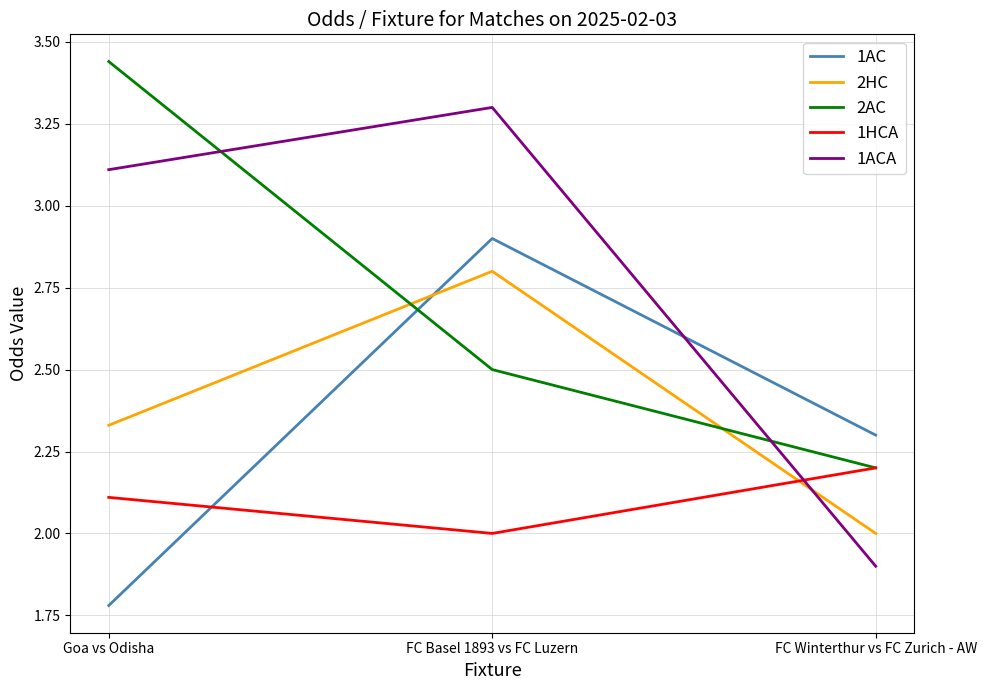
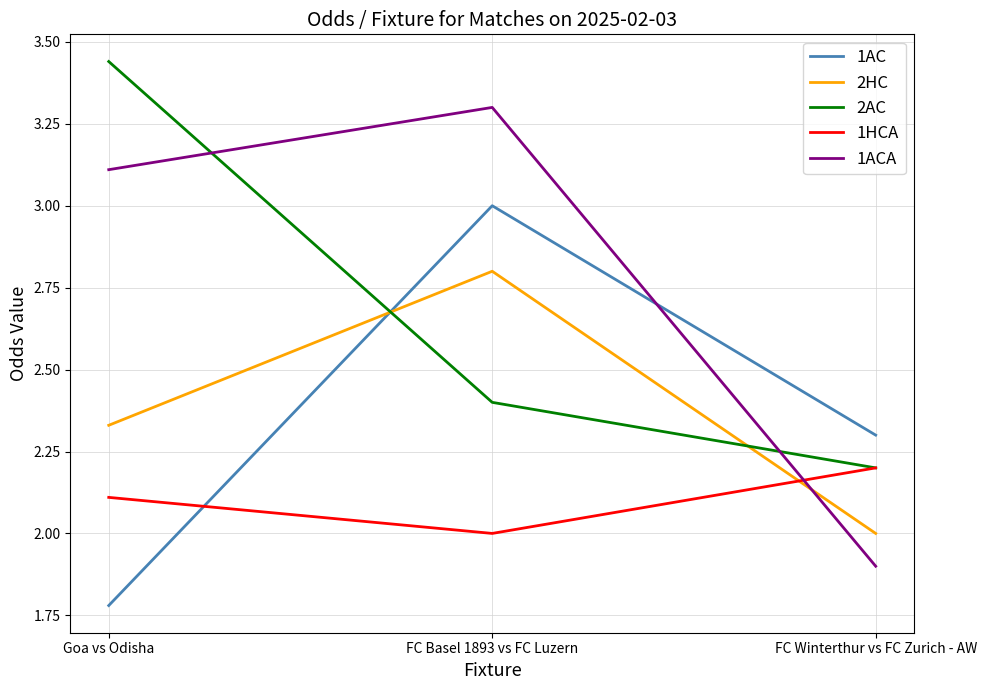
1AC, FC Basel 1893 vs FC Luzern: 2.9 -> 3.0
2AC, FC Basel 1893 vs FC Luzern: 2.5 -> 2.4
